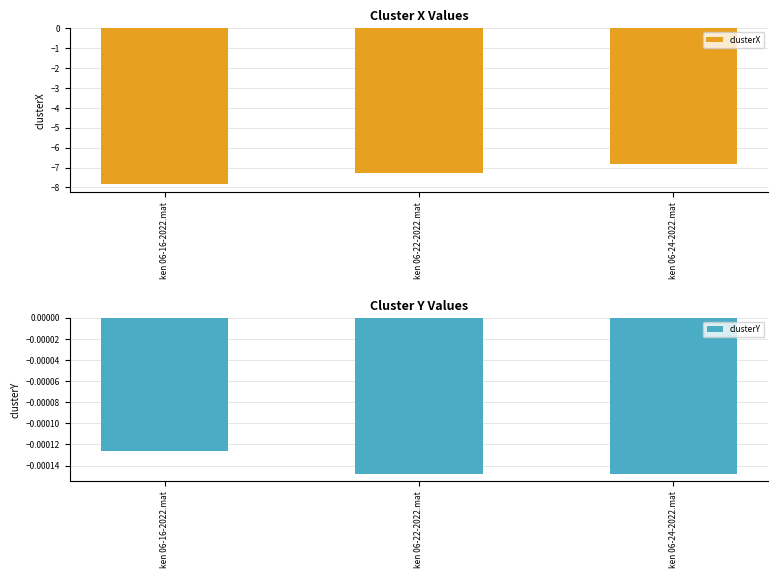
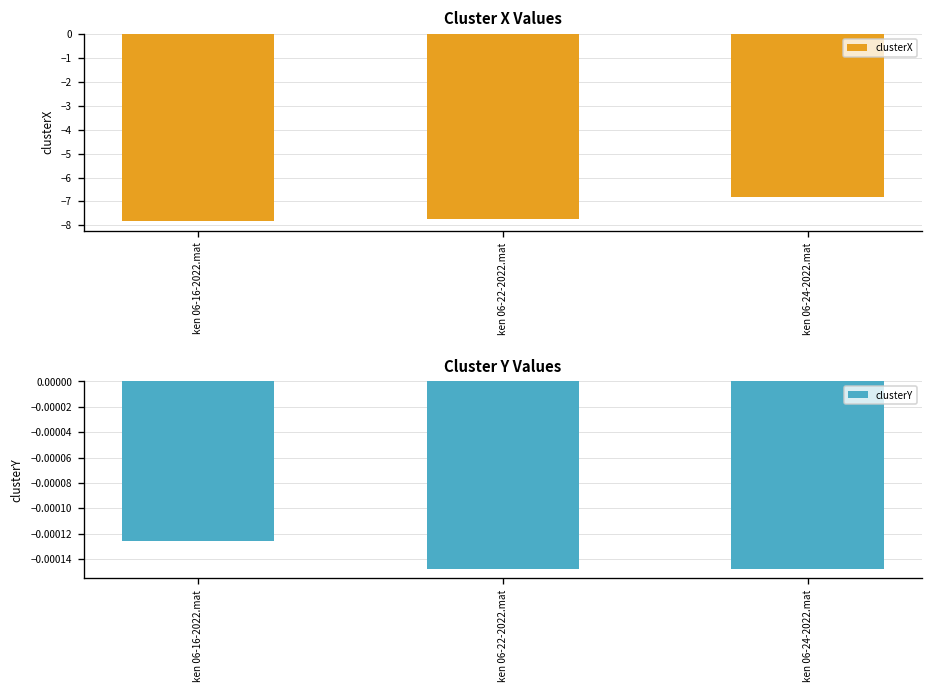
Cluster X Values, ken 06-22-2022.mat: -7.3 -> -7.7
